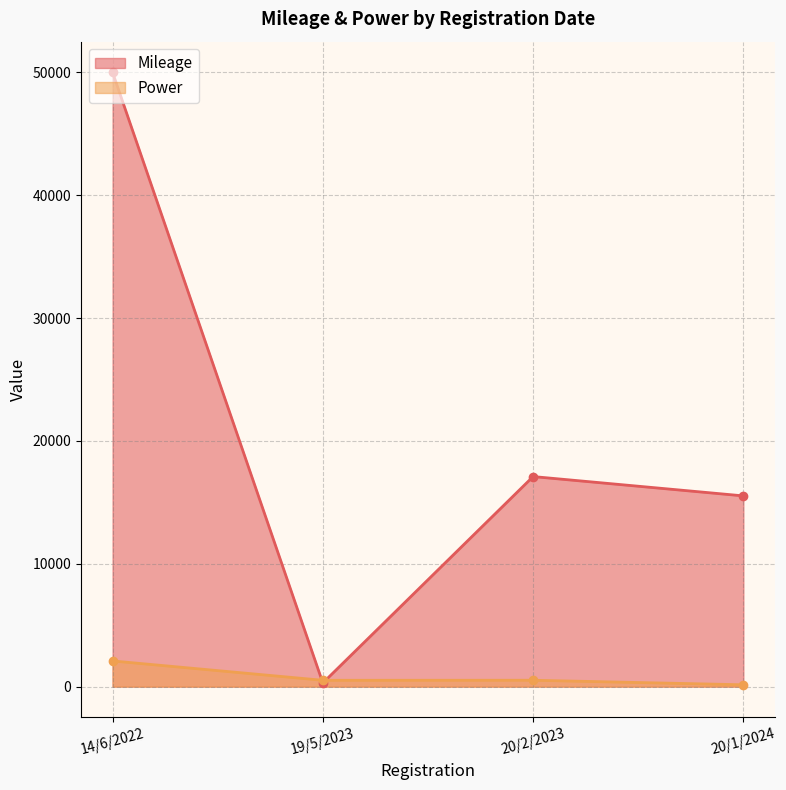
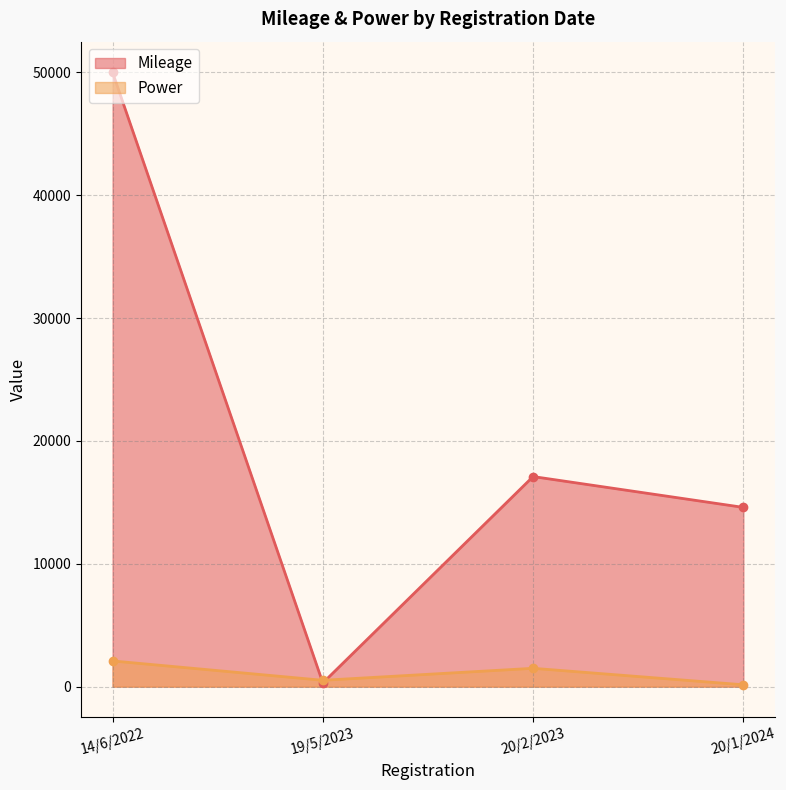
Power, 20/2/2023: 500 -> 1500
Mileage, 20/1/2024: 15500 -> 14600
